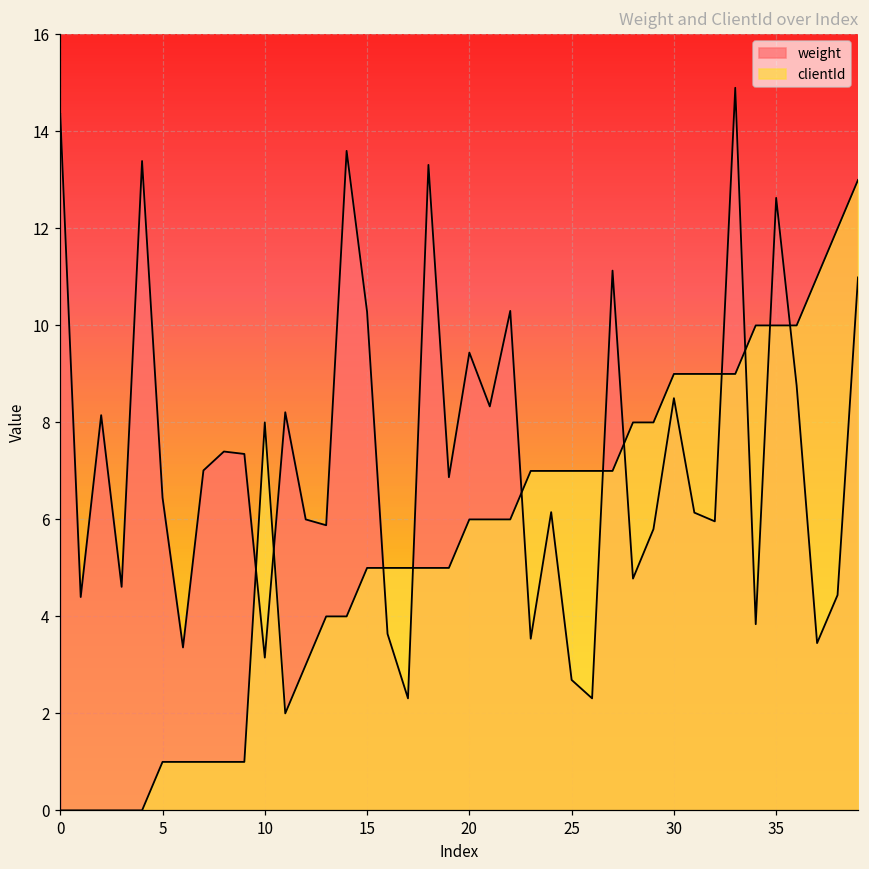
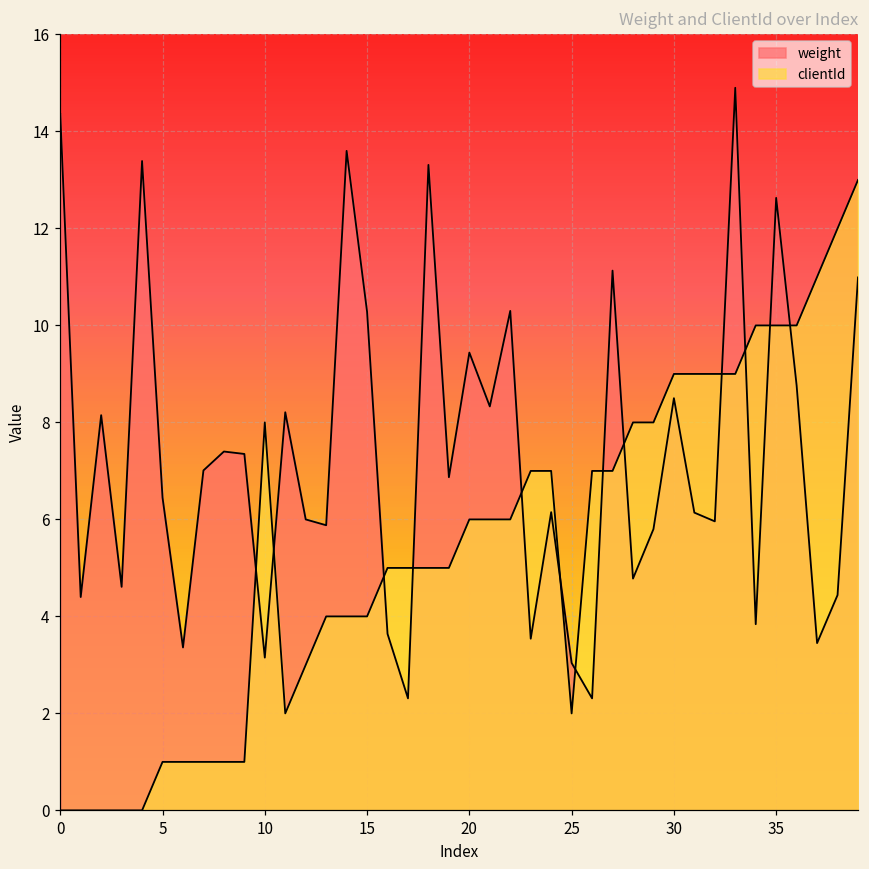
clientId, 15: 5 -> 4
weight, 25: 2.7 -> 3.0
clientId, 25: 7 -> 2
